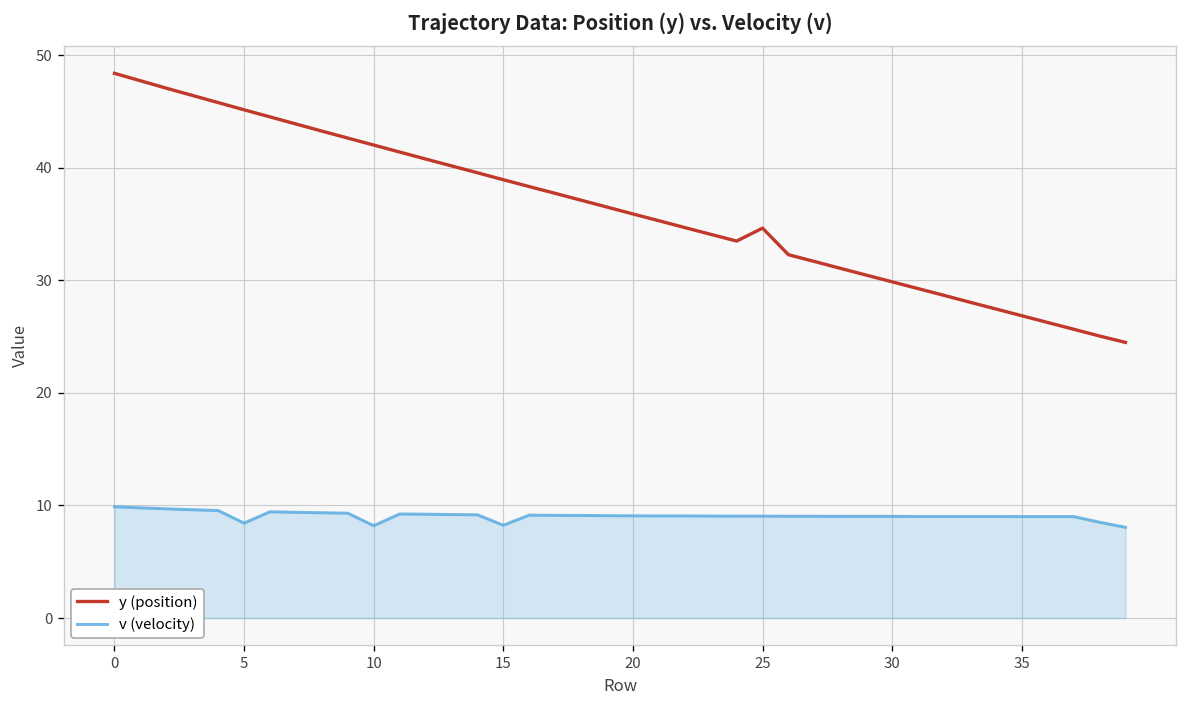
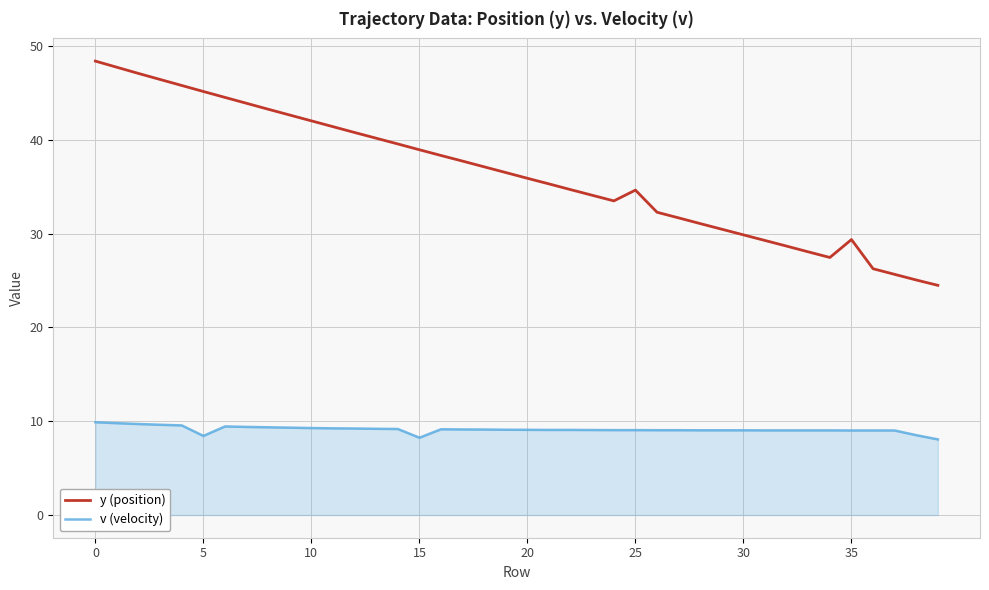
v (velocity), 10: 8 -> 9
y (position), 35: 27 -> 29
